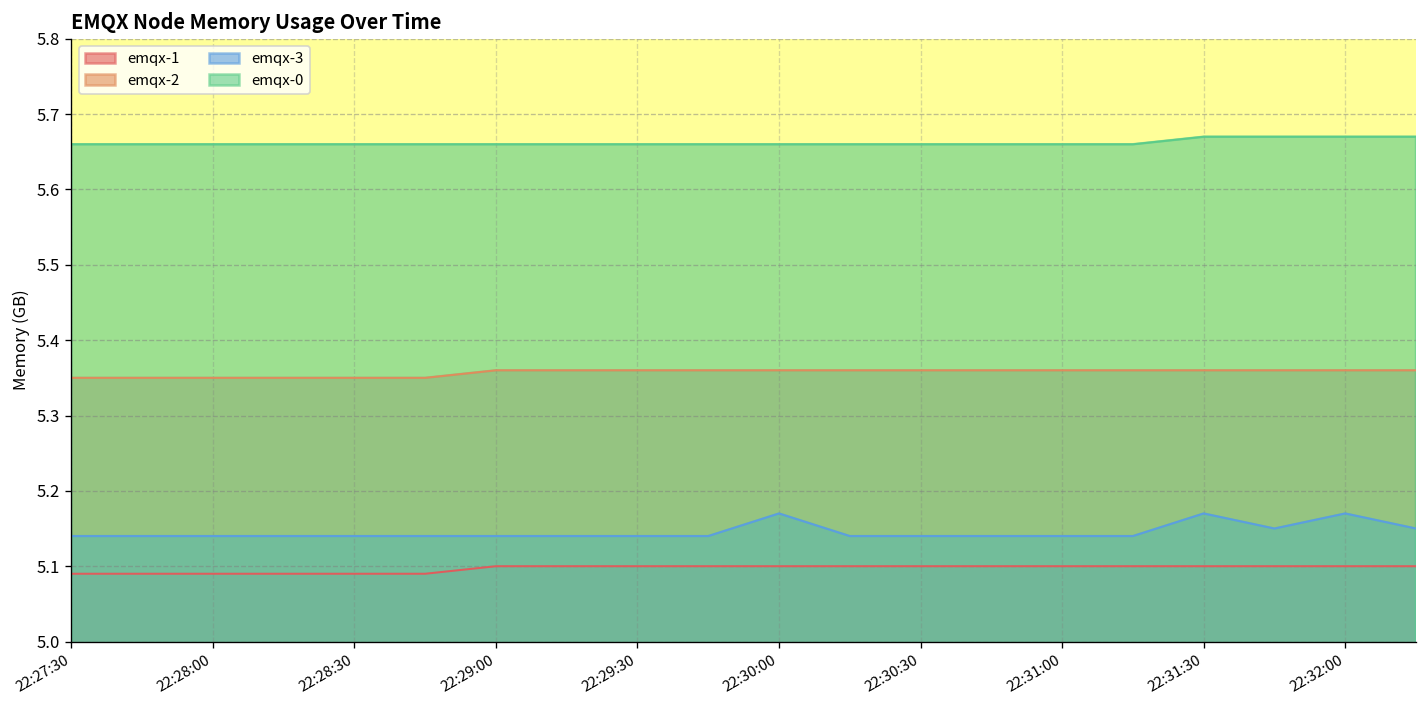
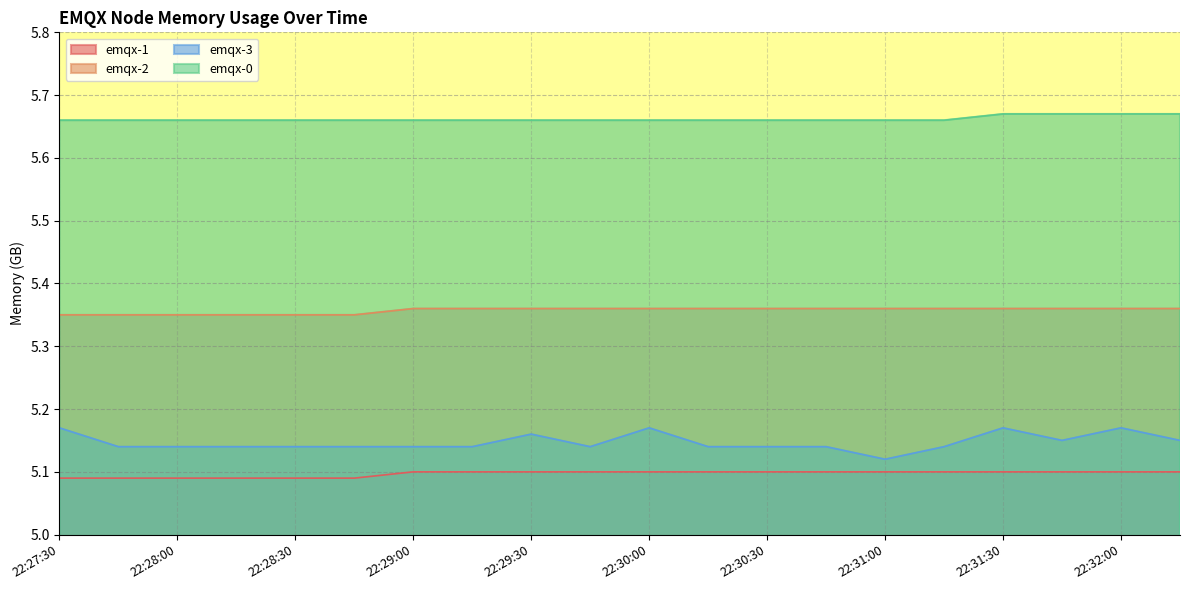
emqx-3, 22:27:30: 5.14 -> 5.17
emqx-3, 22:29:30: 5.14 -> 5.16
emqx-3, 22:31:00: 5.14 -> 5.12
